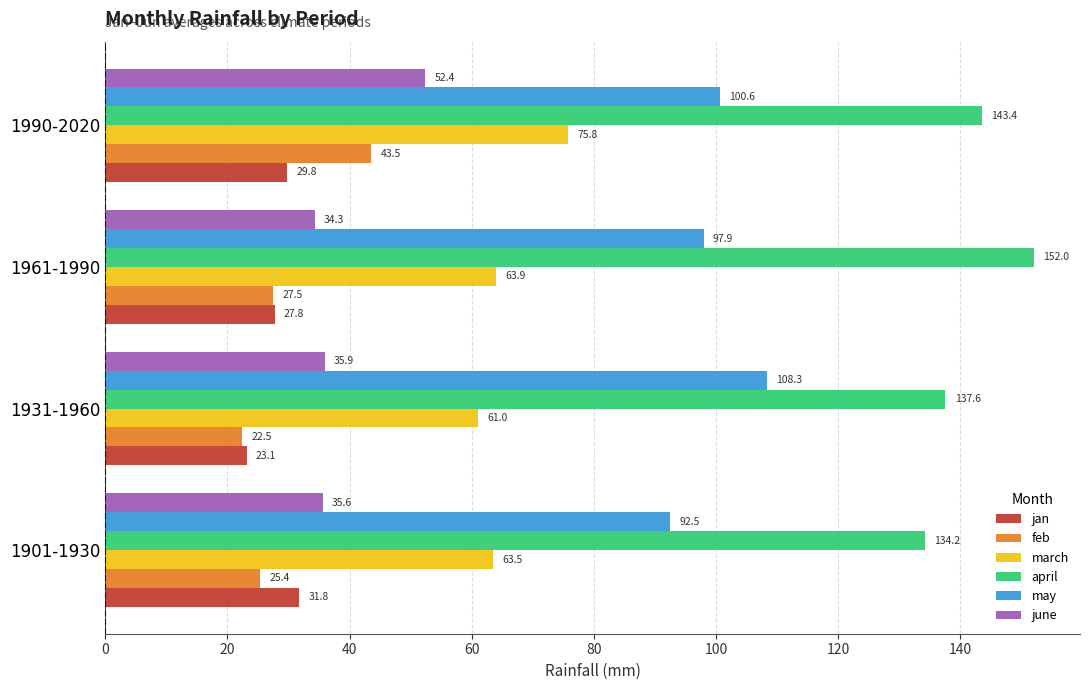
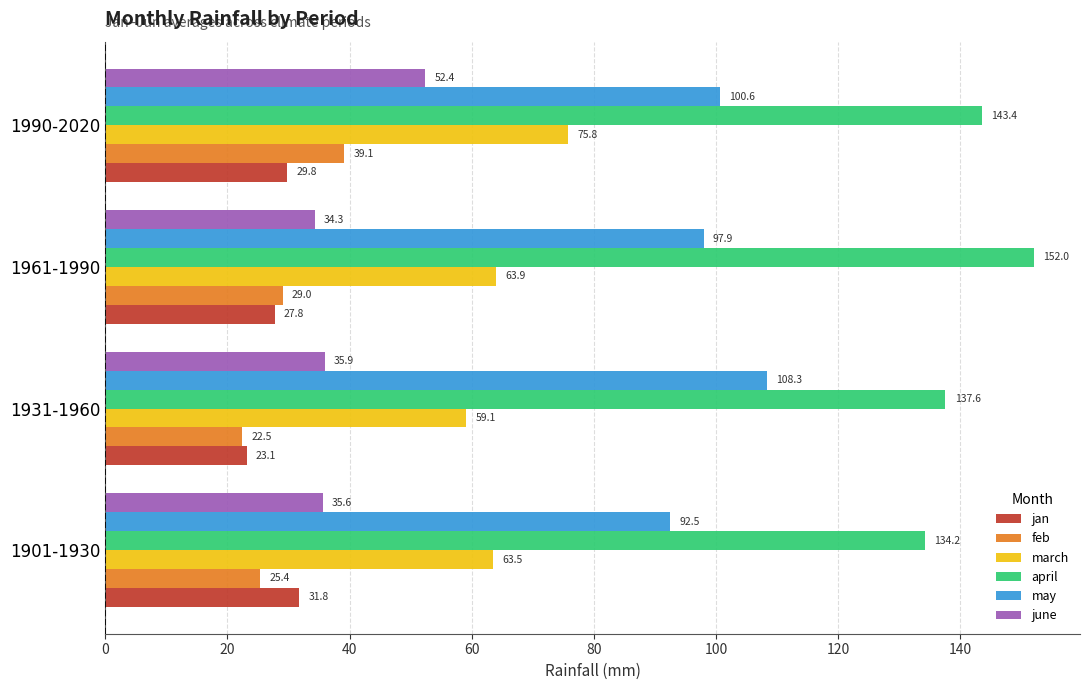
feb, 1990-2020: 43.5 -> 39.1
feb, 1961-1990: 27.5 -> 29.0
march, 1931-1960: 61.0 -> 59.1
